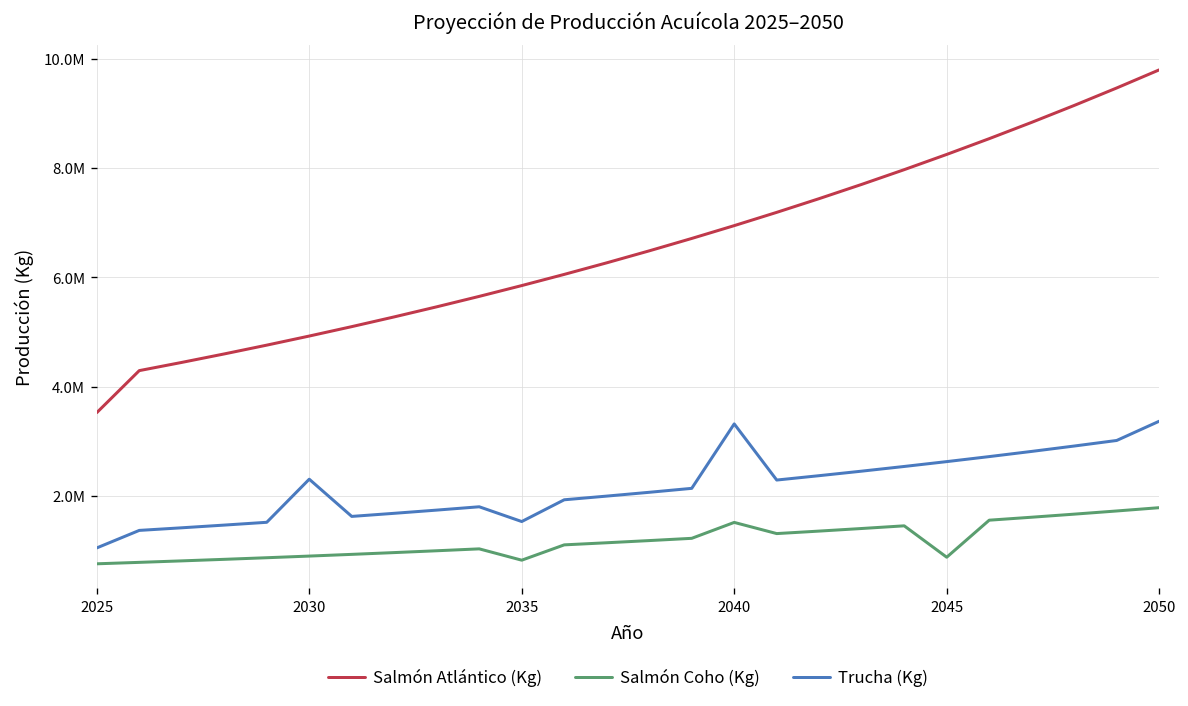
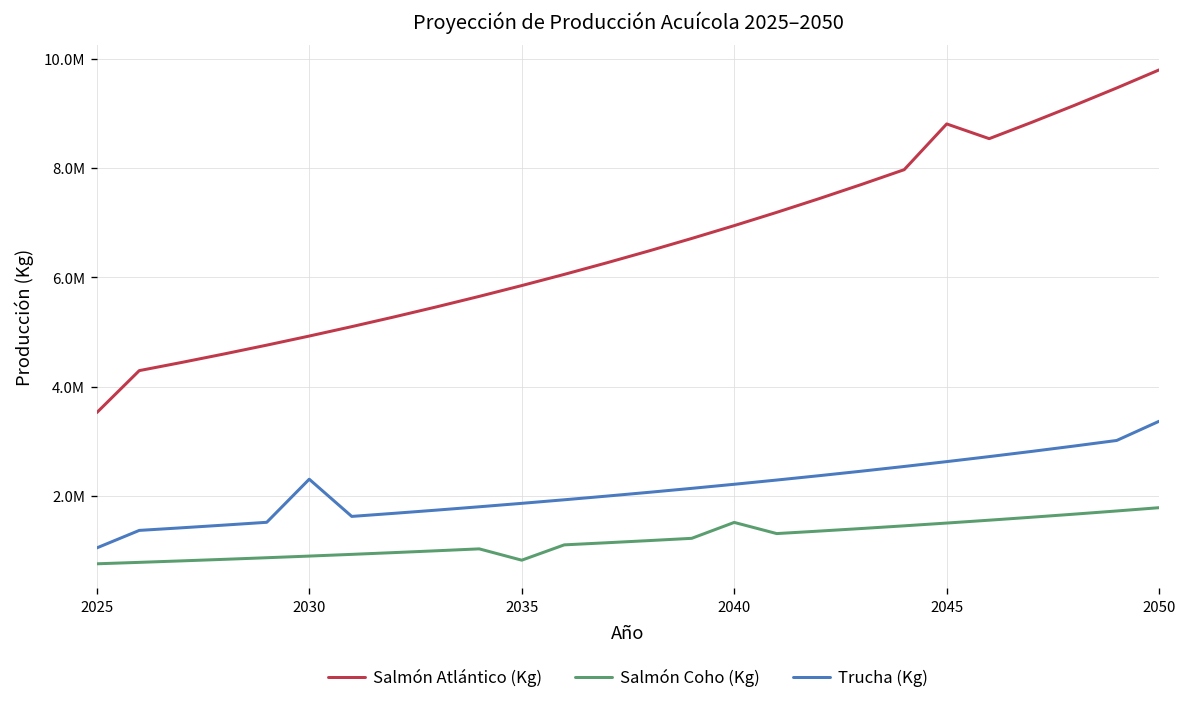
Trucha (Kg), 2035: 1500000 -> 1900000
Trucha (Kg), 2040: 3300000 -> 2200000
Salmón Atlántico (Kg), 2045: 8300000 -> 8800000
Salmón Coho (Kg), 2045: 900000 -> 1500000
